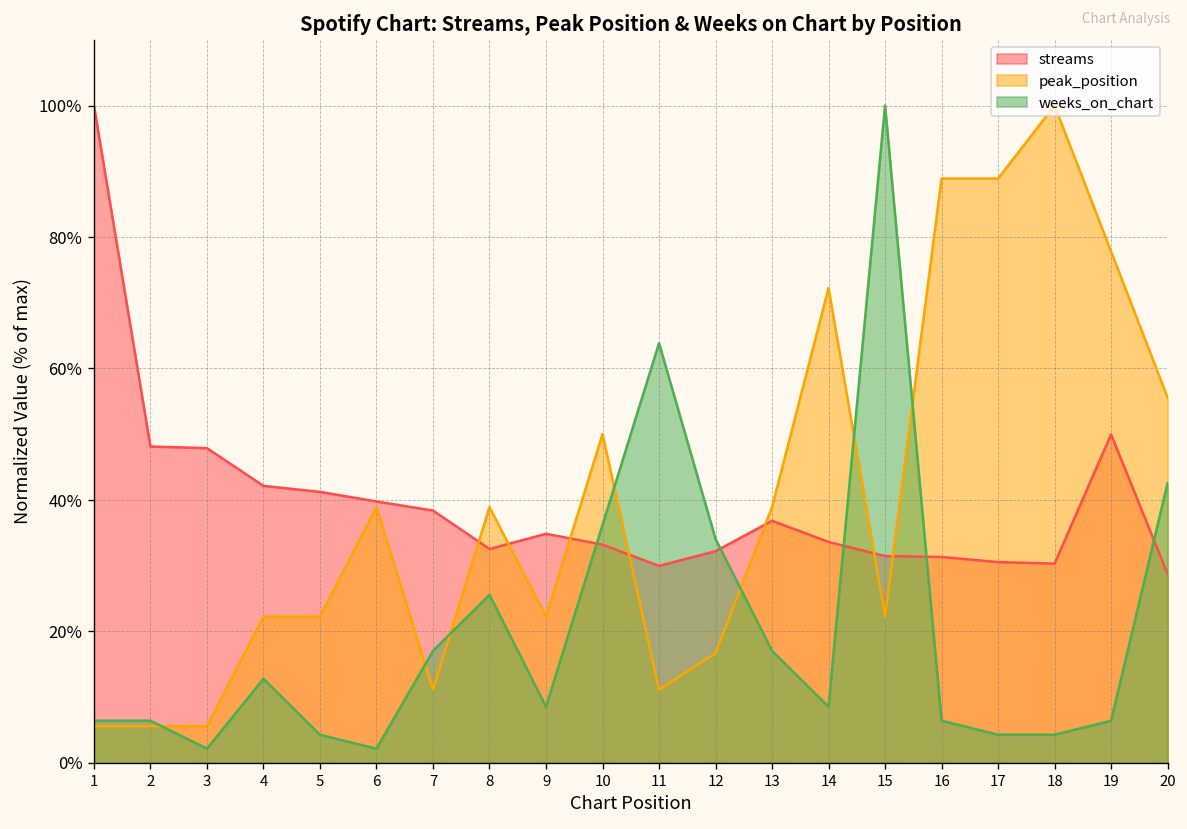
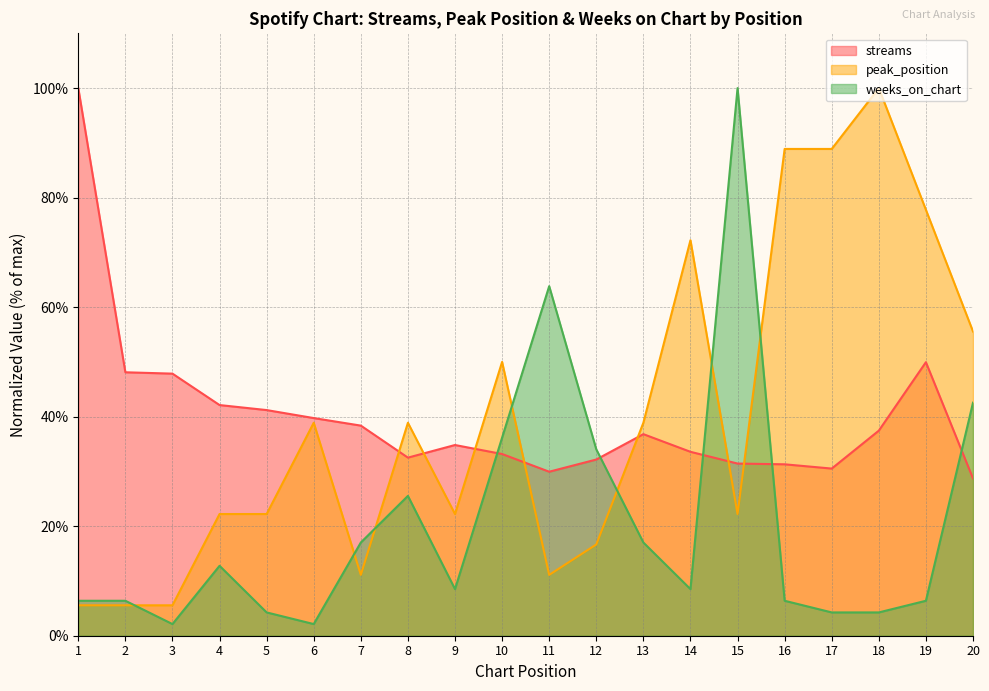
streams, 18: 30% -> 37%
